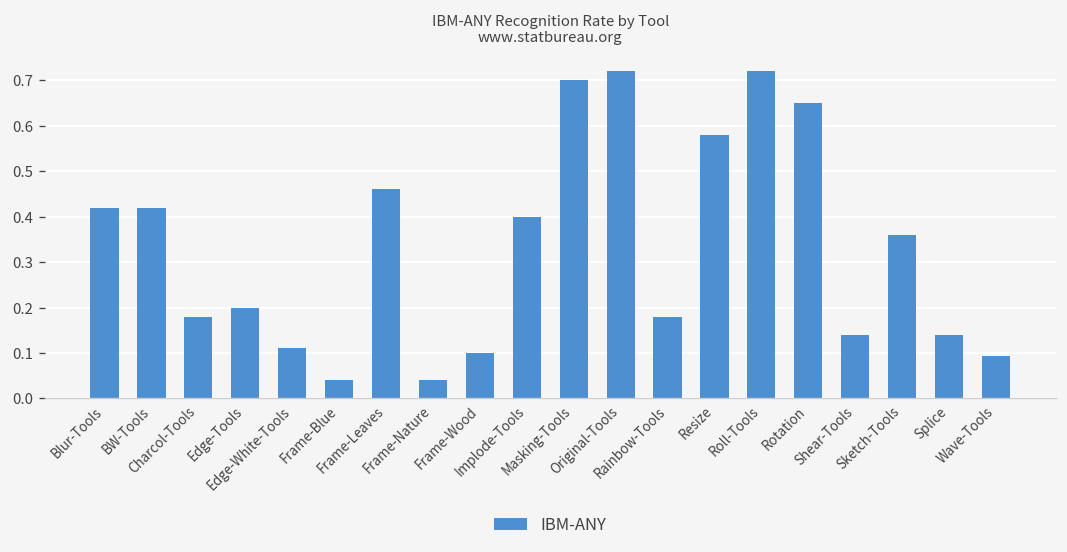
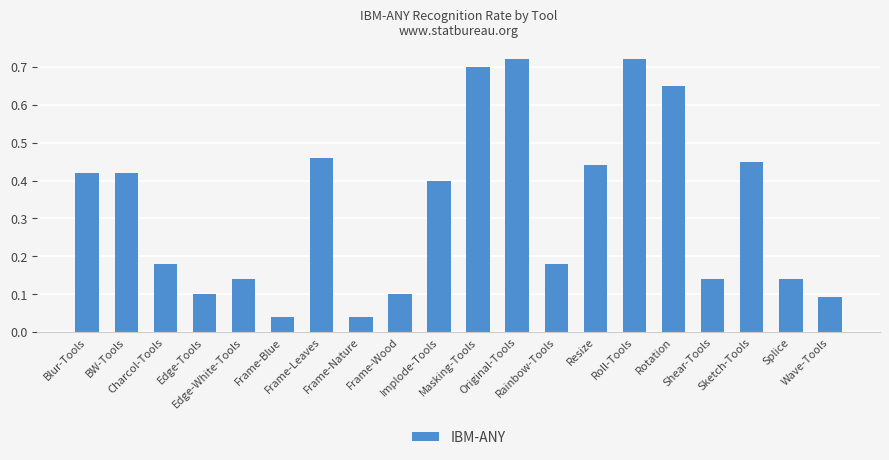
Edge-Tools: 0.2 -> 0.1
Edge-White-Tools: 0.11 -> 0.14
Resize: 0.58 -> 0.44
Sketch-Tools: 0.36 -> 0.45
